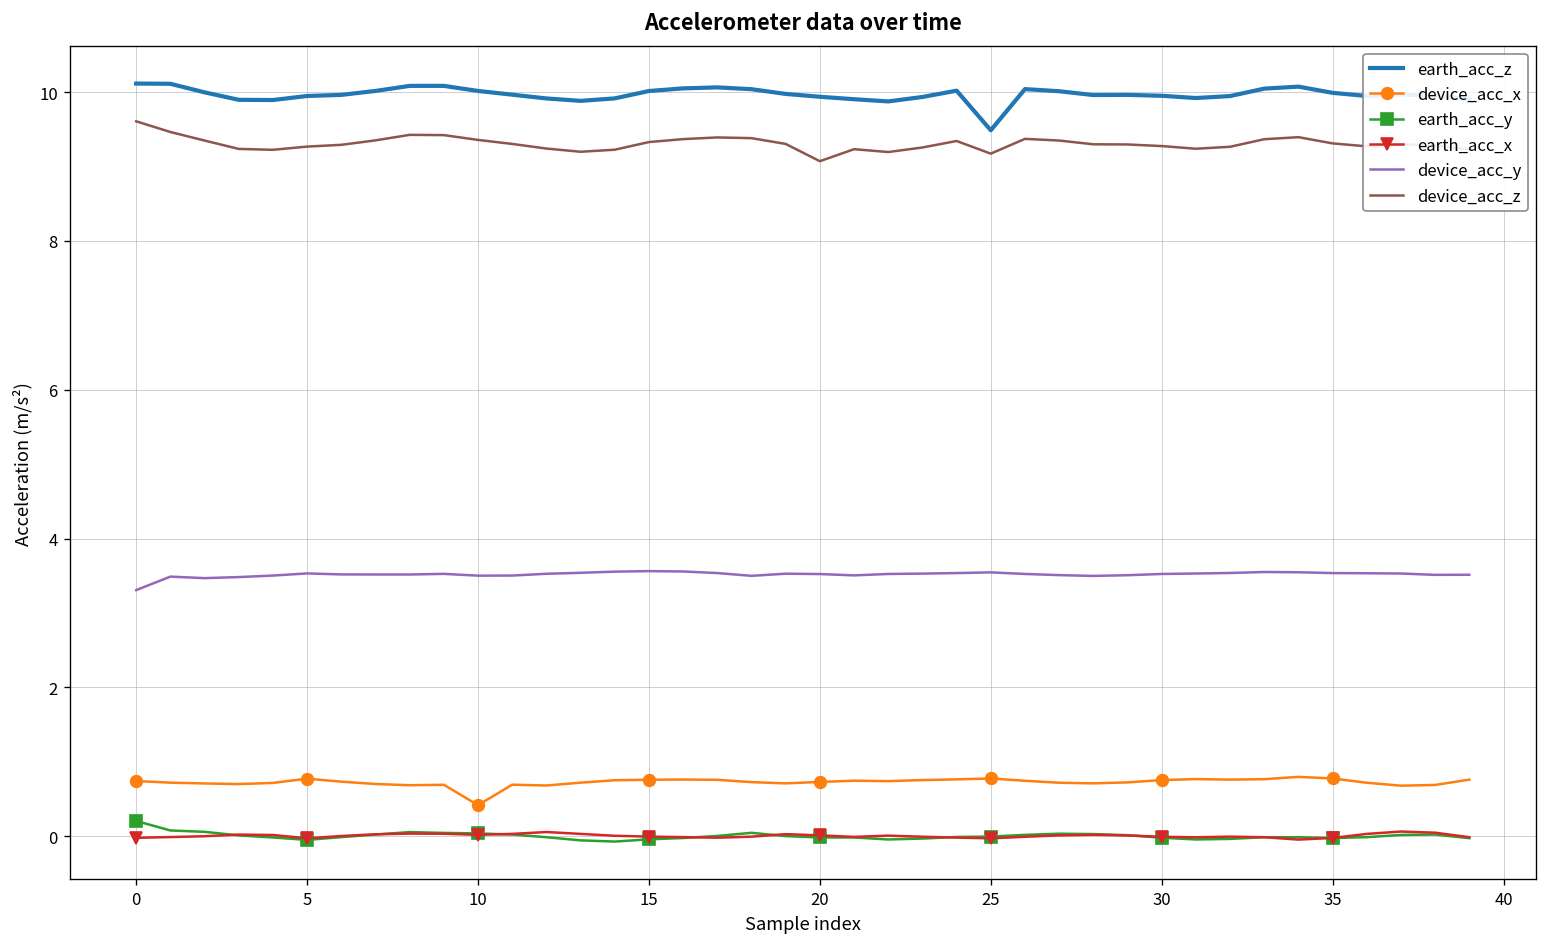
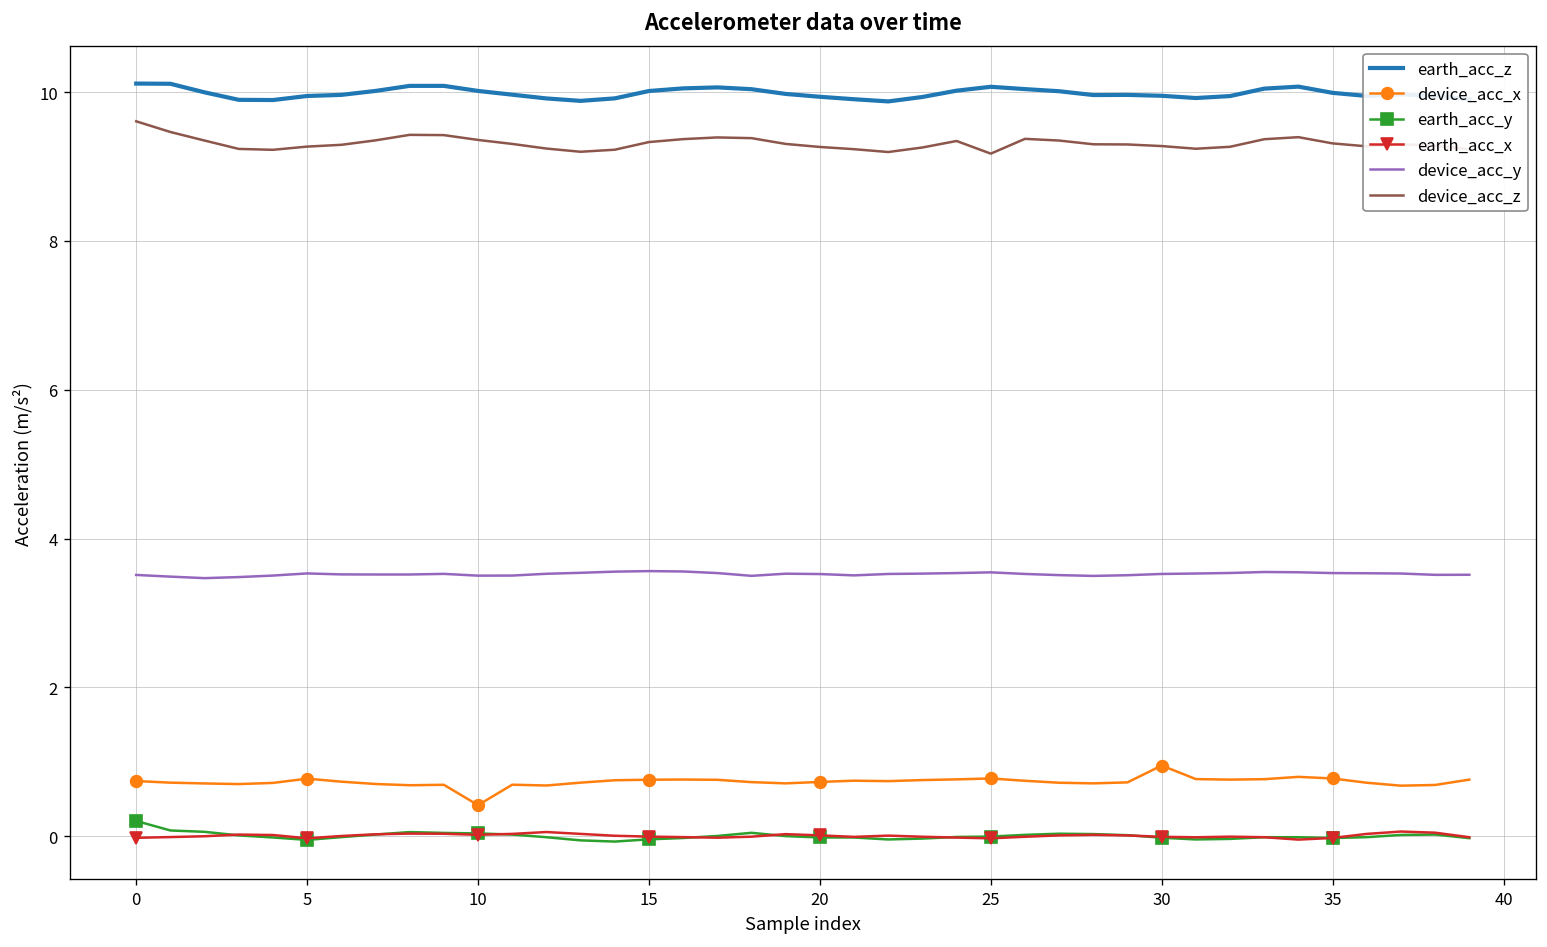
device_acc_y, 0: 3.3 -> 3.5
device_acc_z, 20: 9.1 -> 9.3
earth_acc_z, 25: 9.5 -> 10.1
device_acc_x, 30: 0.8 -> 1.0
